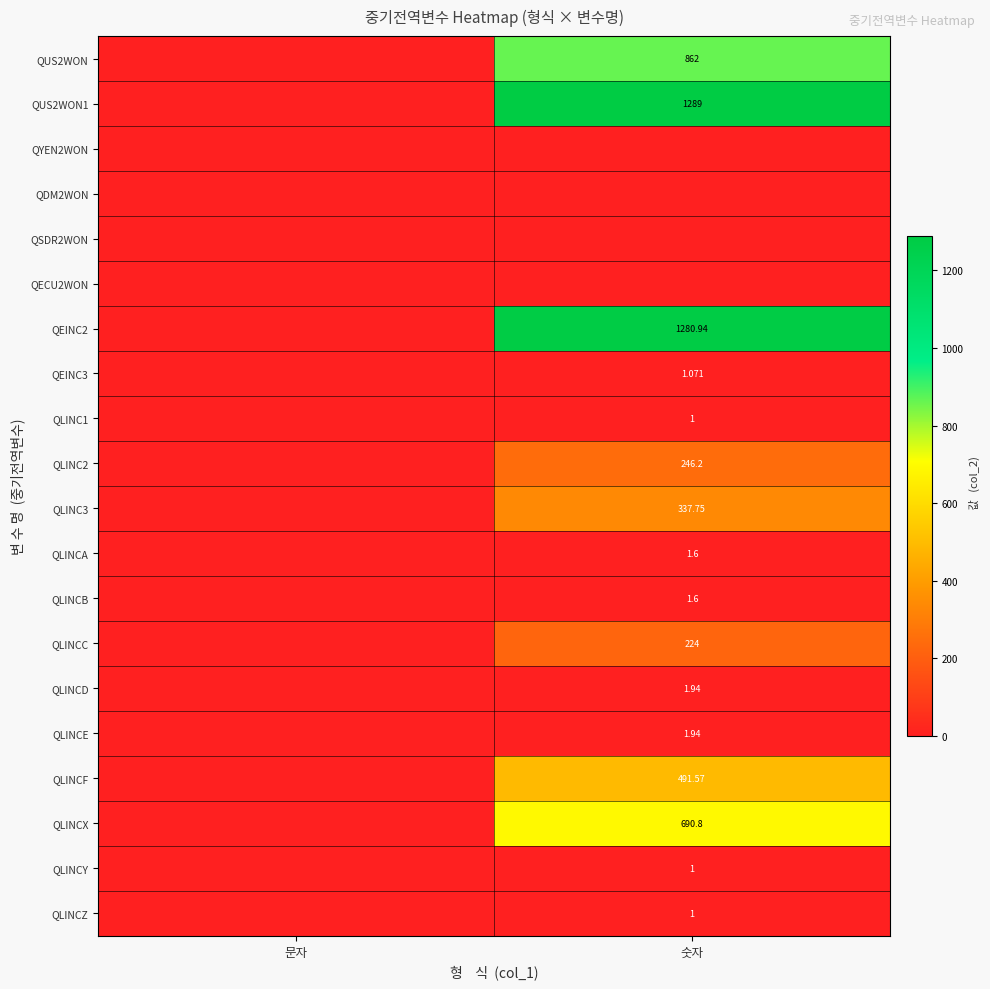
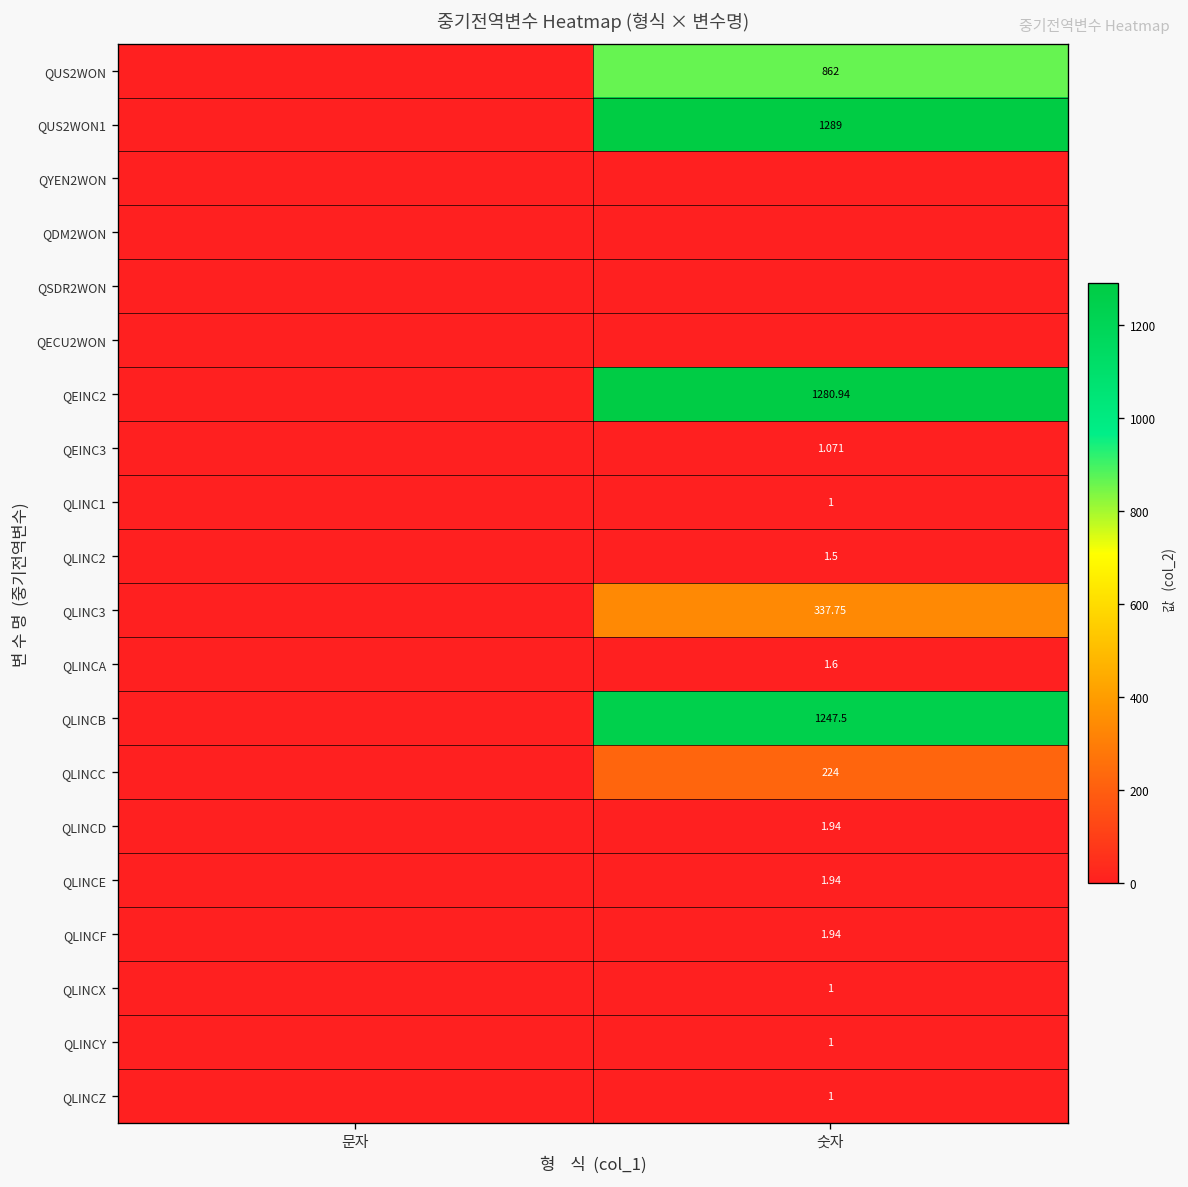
QLINC2, 숫자: 246.2 -> 1.5
QLINCB, 숫자: 1.6 -> 1247.5
QLINCF, 숫자: 491.57 -> 1.94
QLINCX, 숫자: 690.8 -> 1
